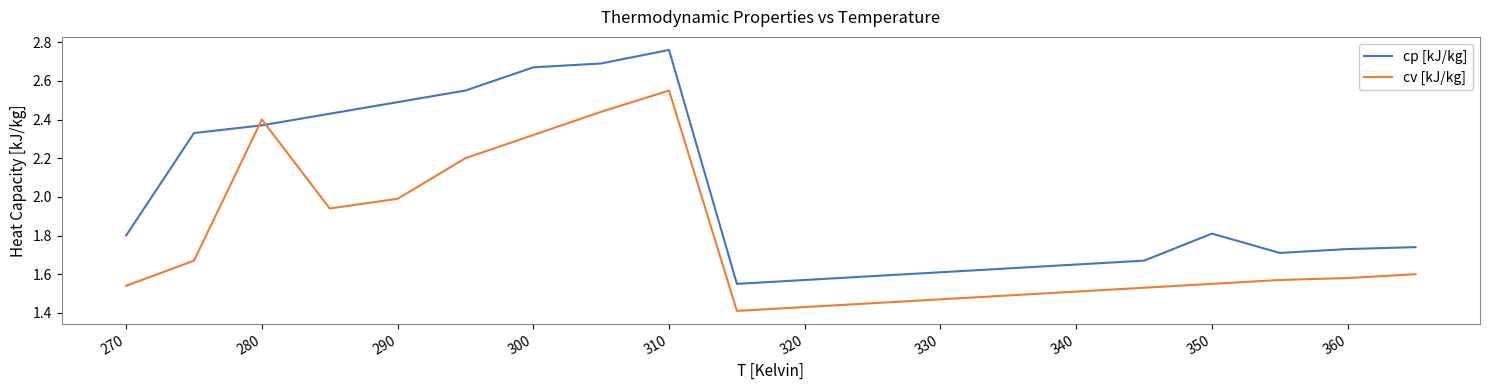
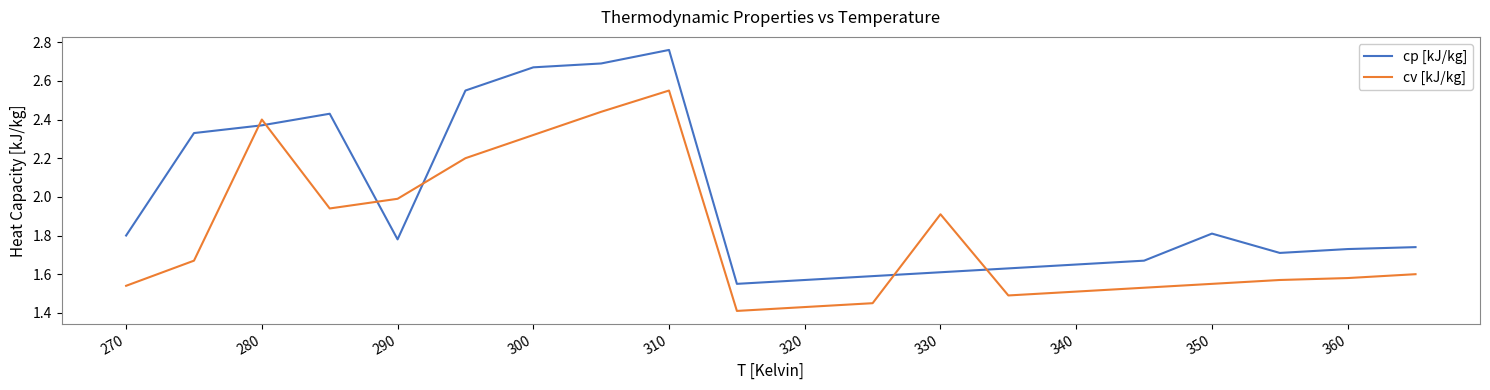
cp [kJ/kg], 290: 2.49 -> 1.78
cv [kJ/kg], 330: 1.47 -> 1.91
